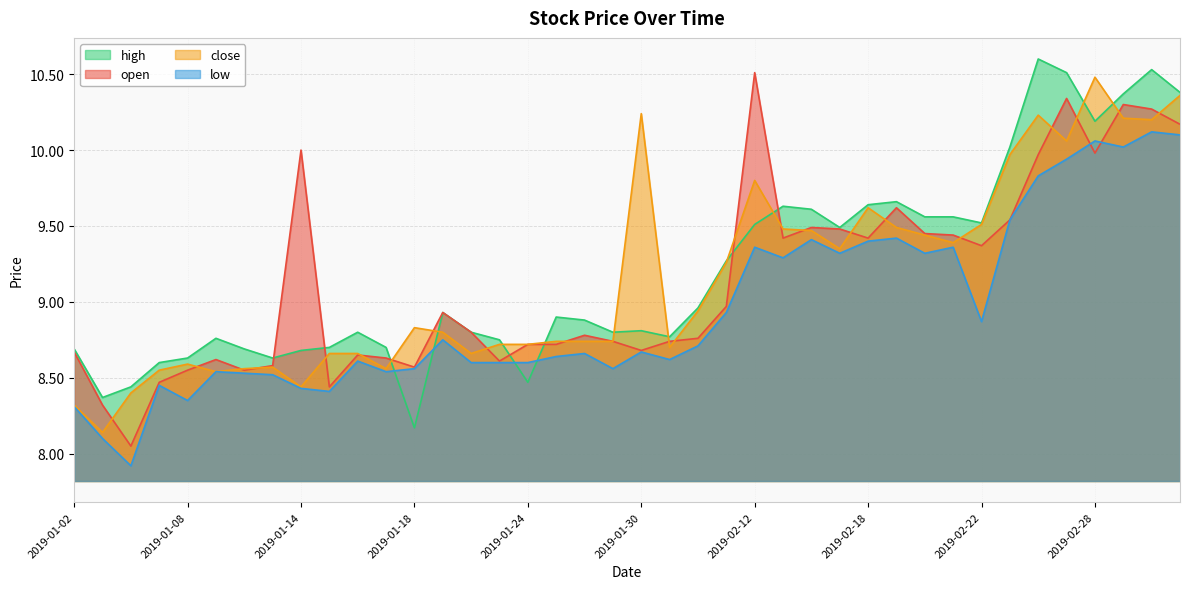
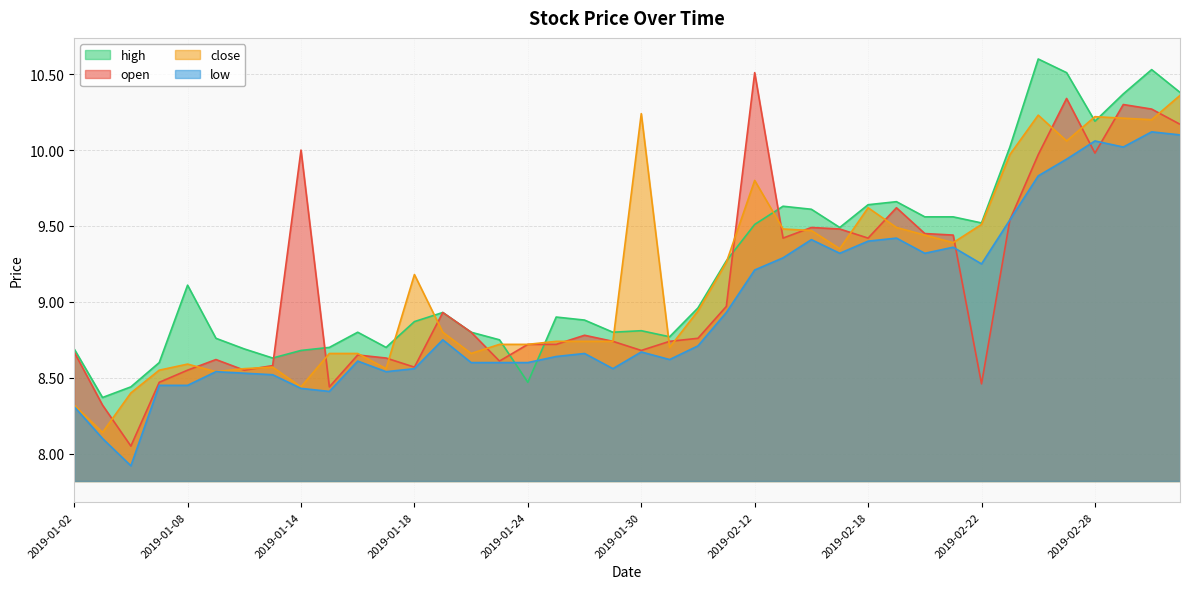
high, 2019-01-08: 8.63 -> 9.11
low, 2019-01-08: 8.35 -> 8.45
high, 2019-01-18: 8.17 -> 8.87
close, 2019-01-18: 8.83 -> 9.18
low, 2019-02-12: 9.36 -> 9.21
open, 2019-02-22: 9.37 -> 8.46
low, 2019-02-22: 8.87 -> 9.25
close, 2019-02-28: 10.48 -> 10.22
